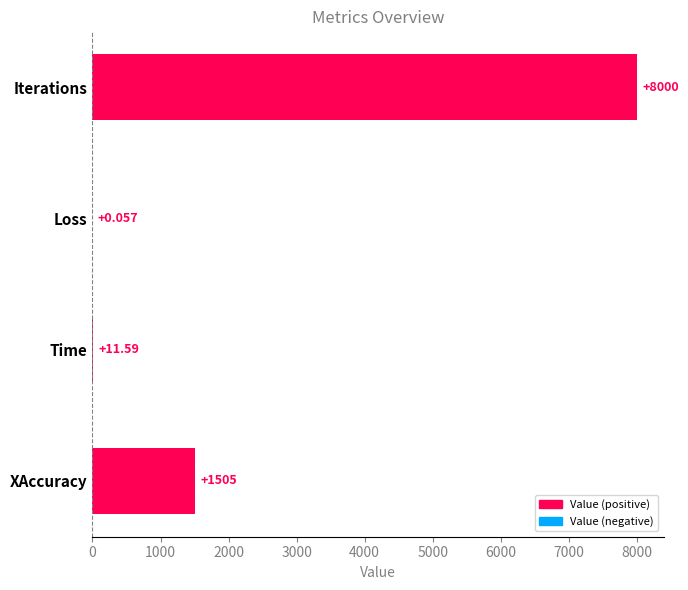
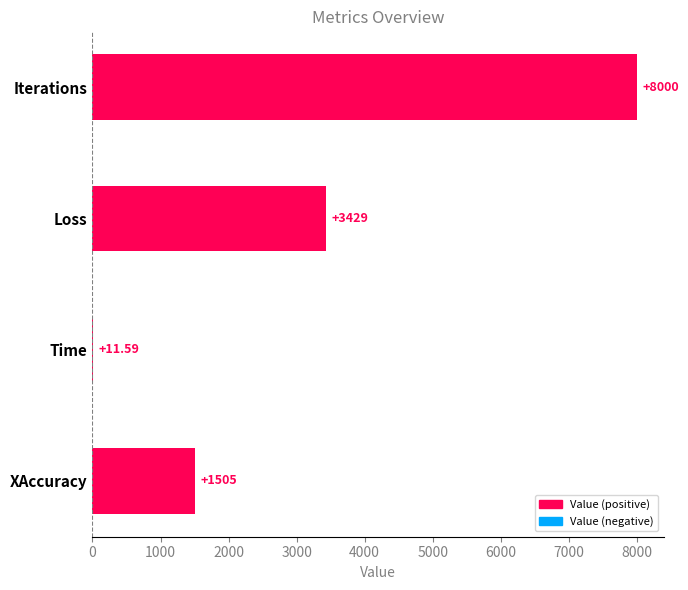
Loss: +0.057 -> +3429
